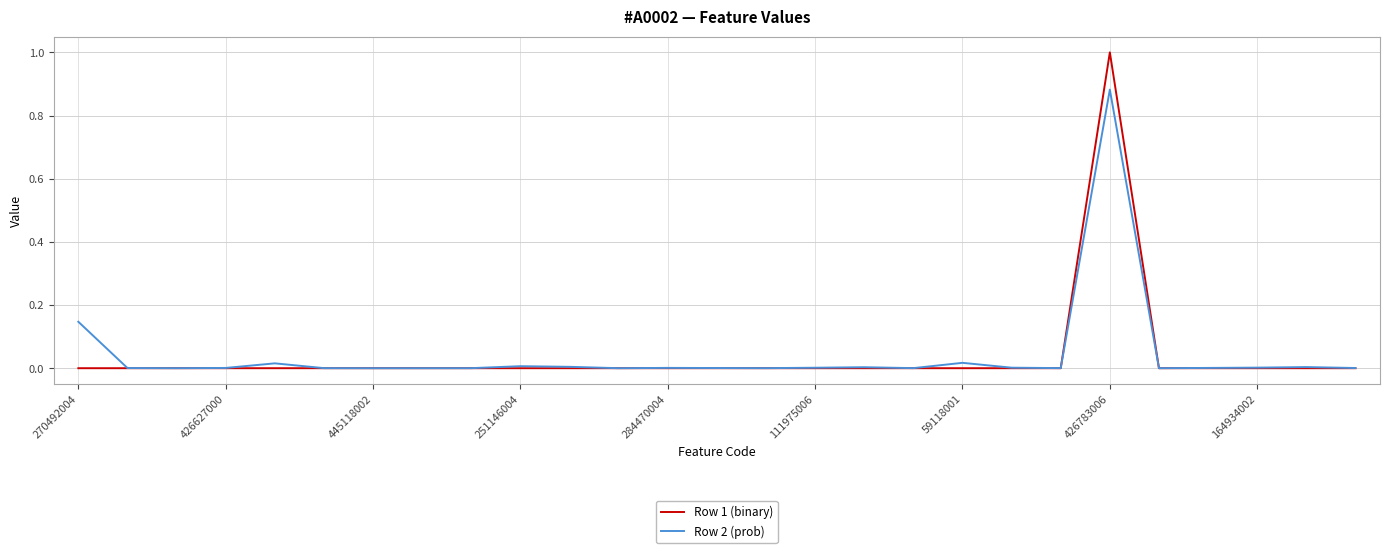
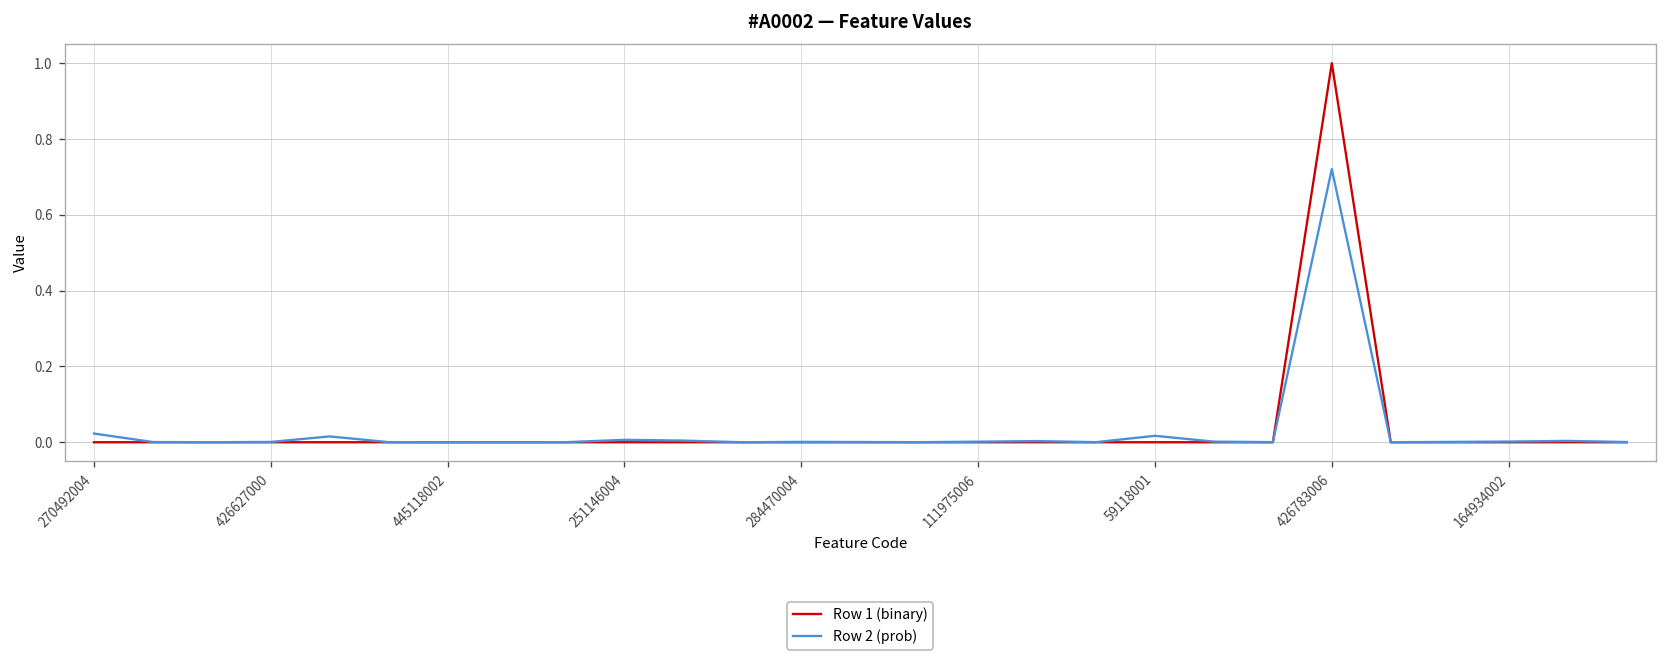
Row 2 (prob), 270492004: 0.15 -> 0.02
Row 2 (prob), 426783006: 0.88 -> 0.72
